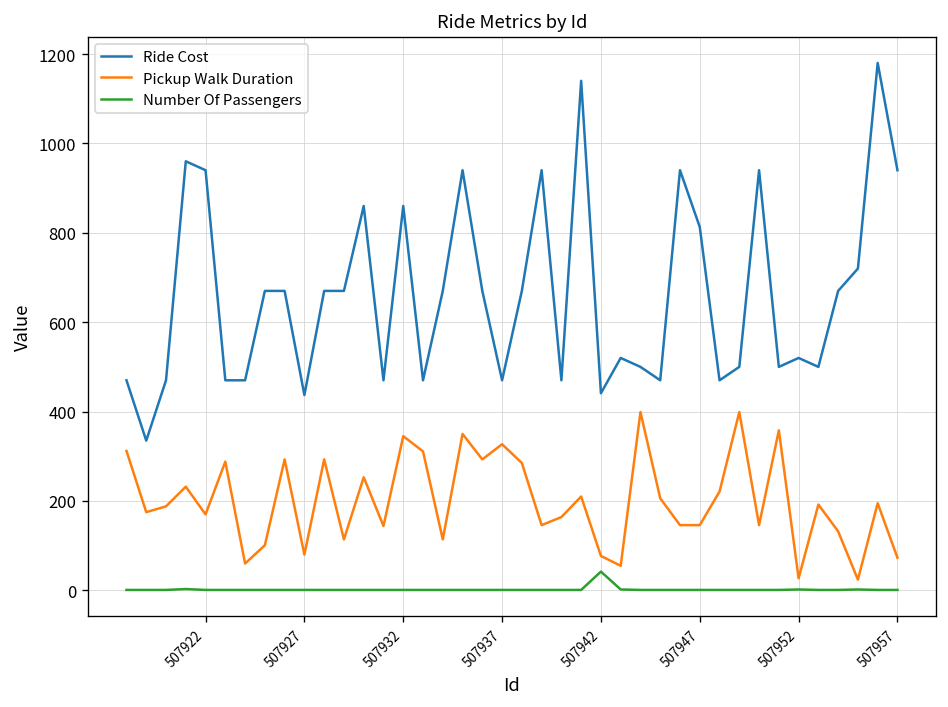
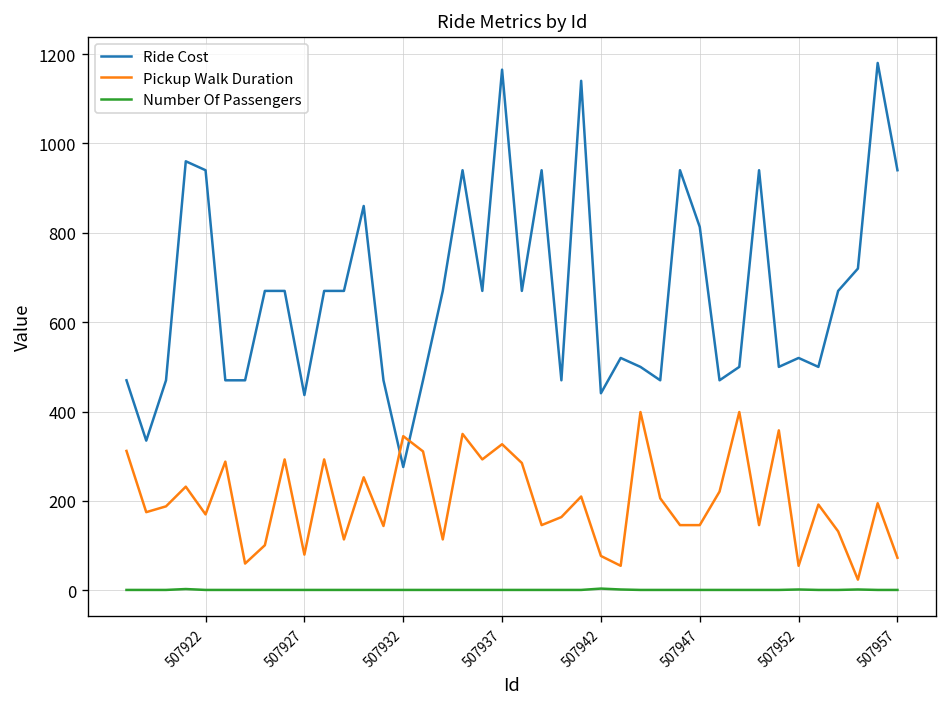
Ride Cost, 507932: 860 -> 280
Ride Cost, 507937: 470 -> 1170
Number Of Passengers, 507942: 40 -> 0
Pickup Walk Duration, 507952: 30 -> 60
